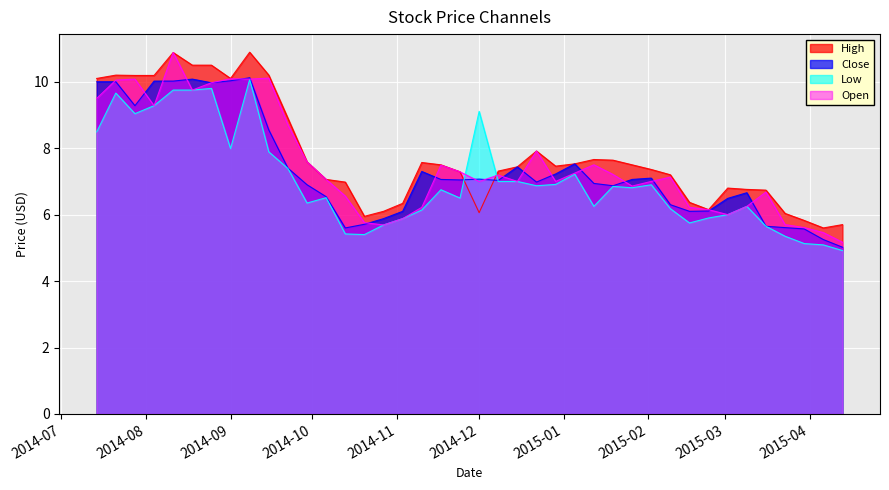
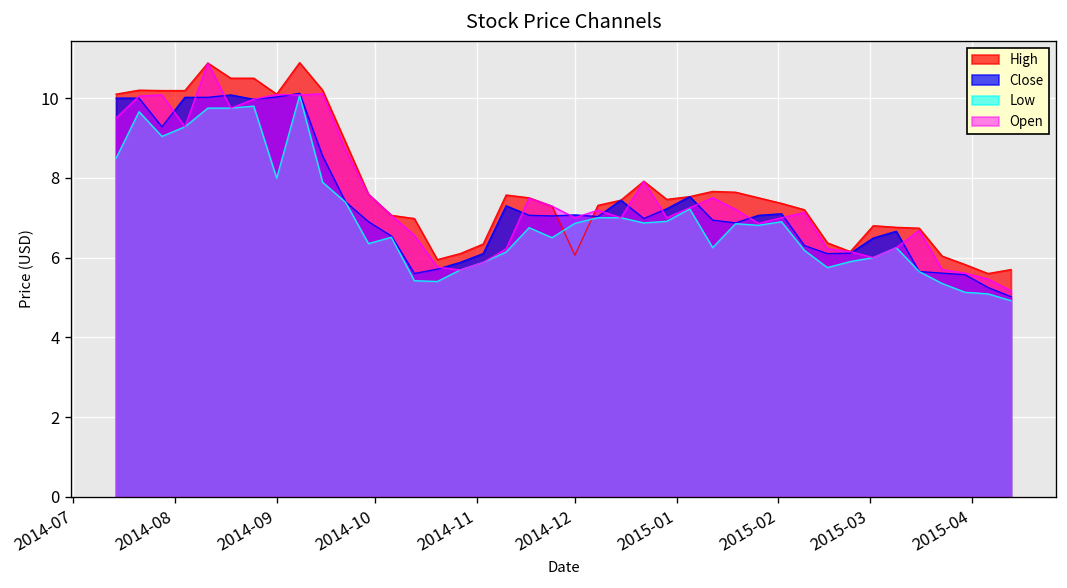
Low, 2014-12: 9.1 -> 6.9
